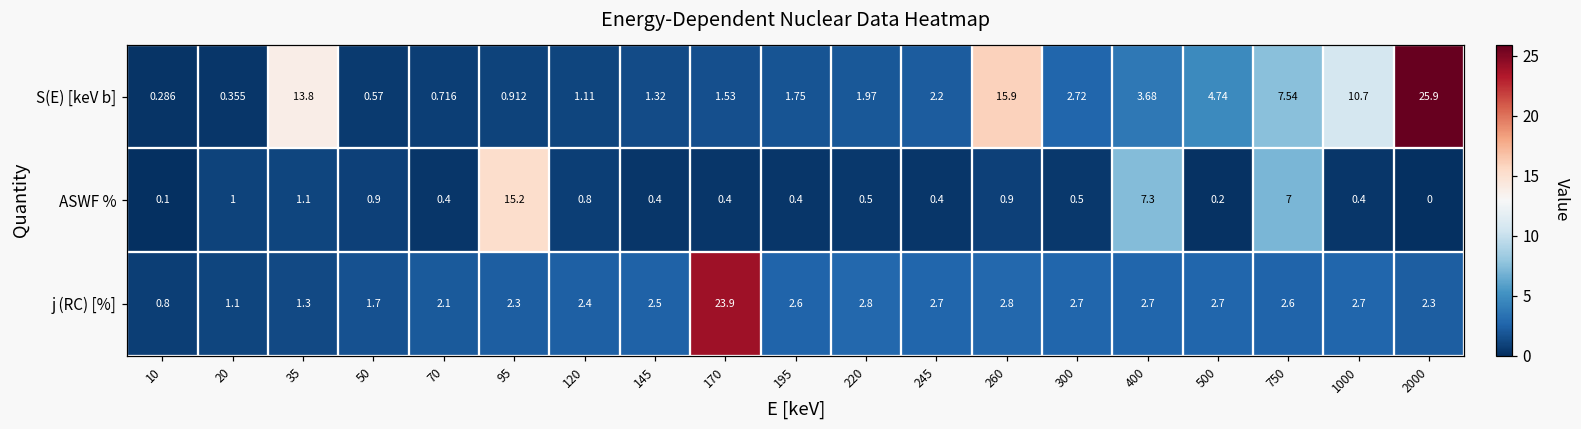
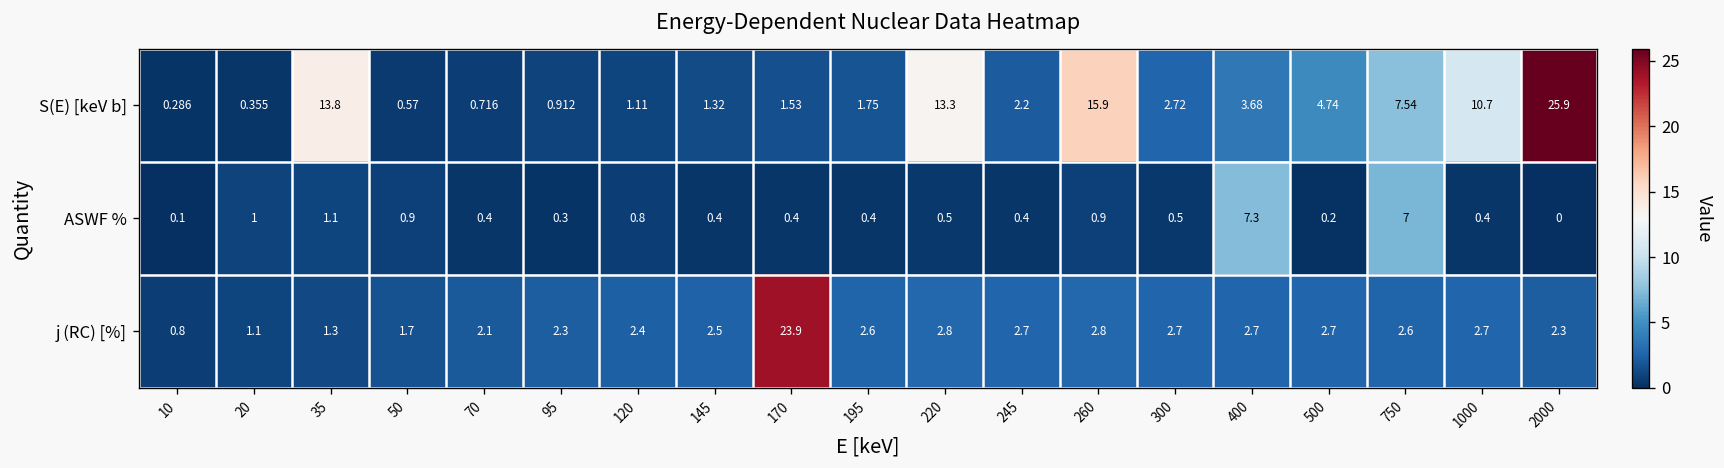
S(E) [keV b], 220: 1.97 -> 13.3
ASWF %, 95: 15.2 -> 0.3
